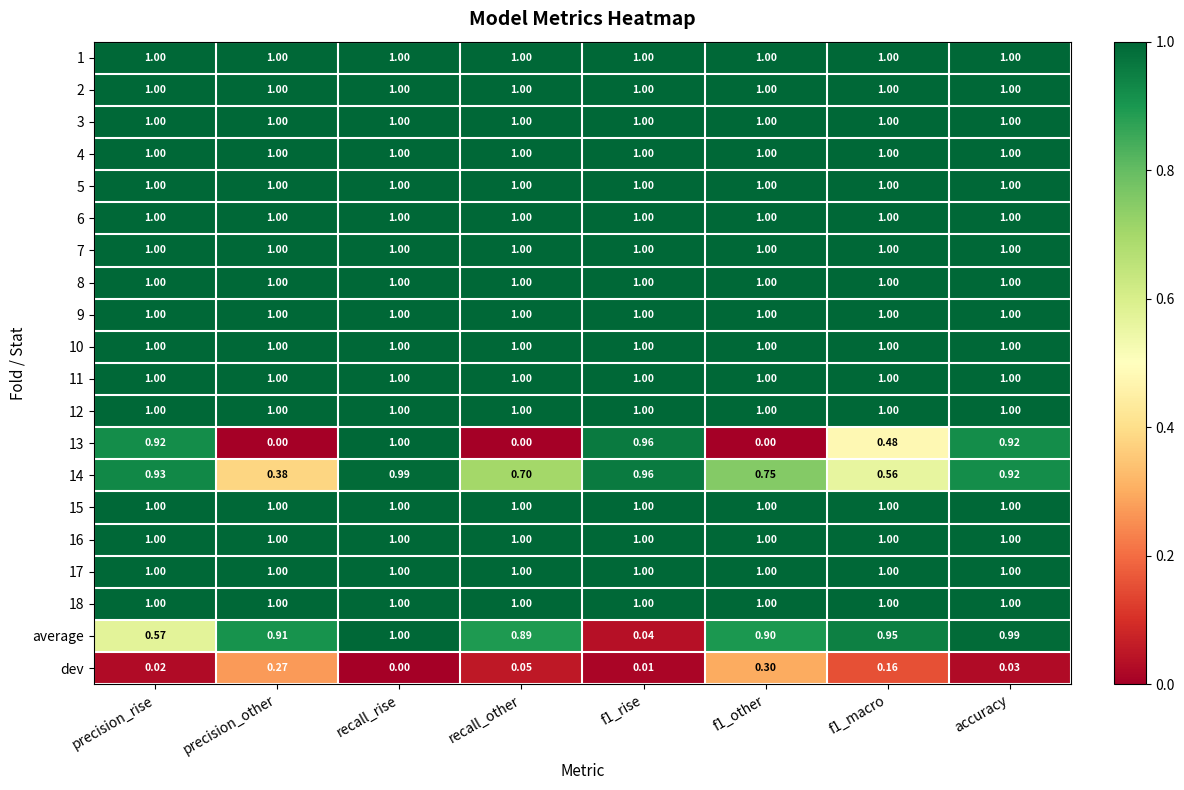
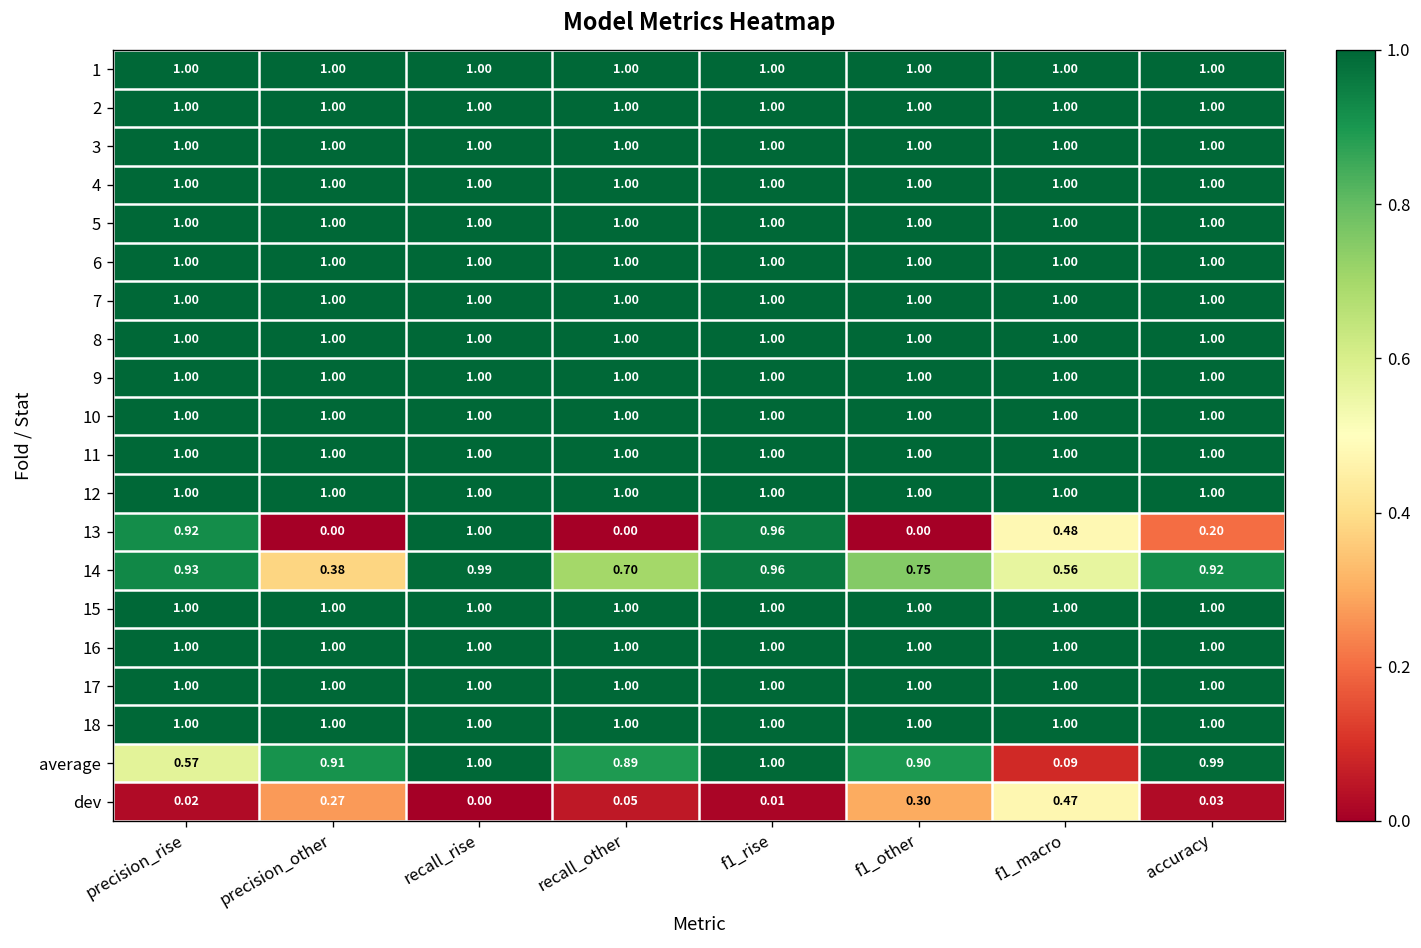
13, accuracy: 0.92 -> 0.20
average, f1_rise: 0.04 -> 1.00
average, f1_macro: 0.95 -> 0.09
dev, f1_macro: 0.16 -> 0.47
